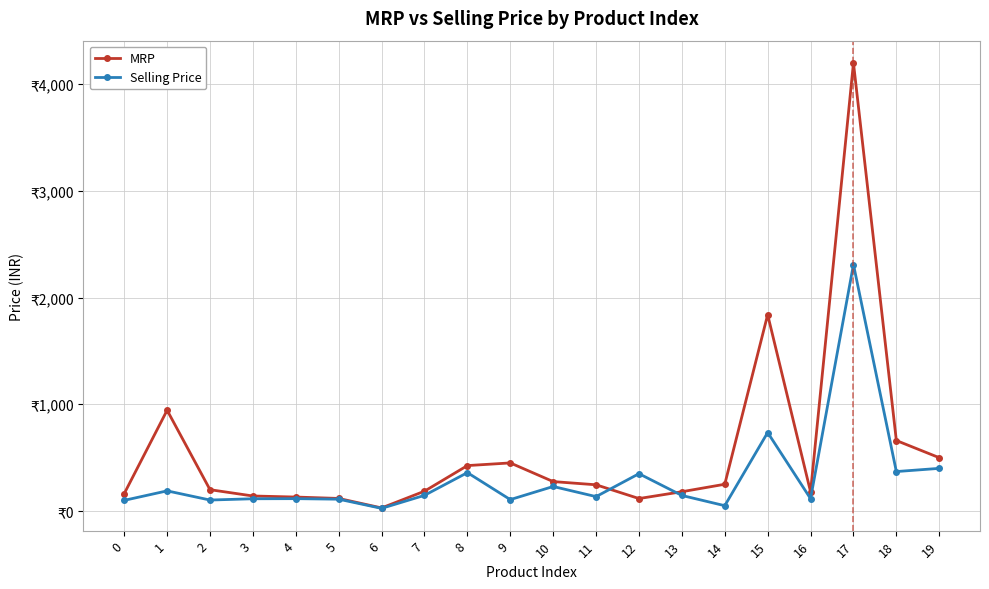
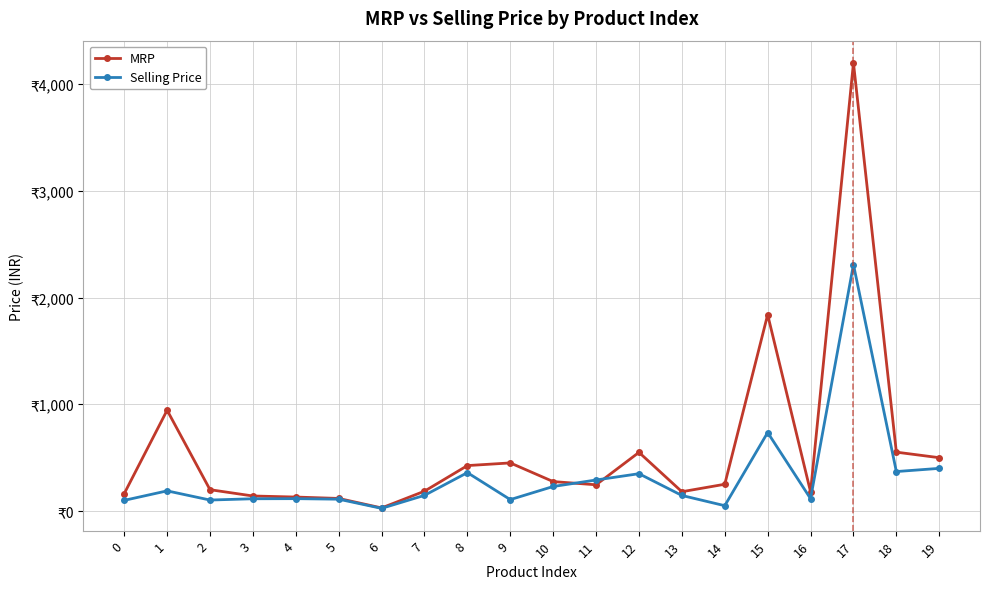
Selling Price, 11: ₹130 -> ₹290
MRP, 12: ₹120 -> ₹550
MRP, 18: ₹660 -> ₹550
